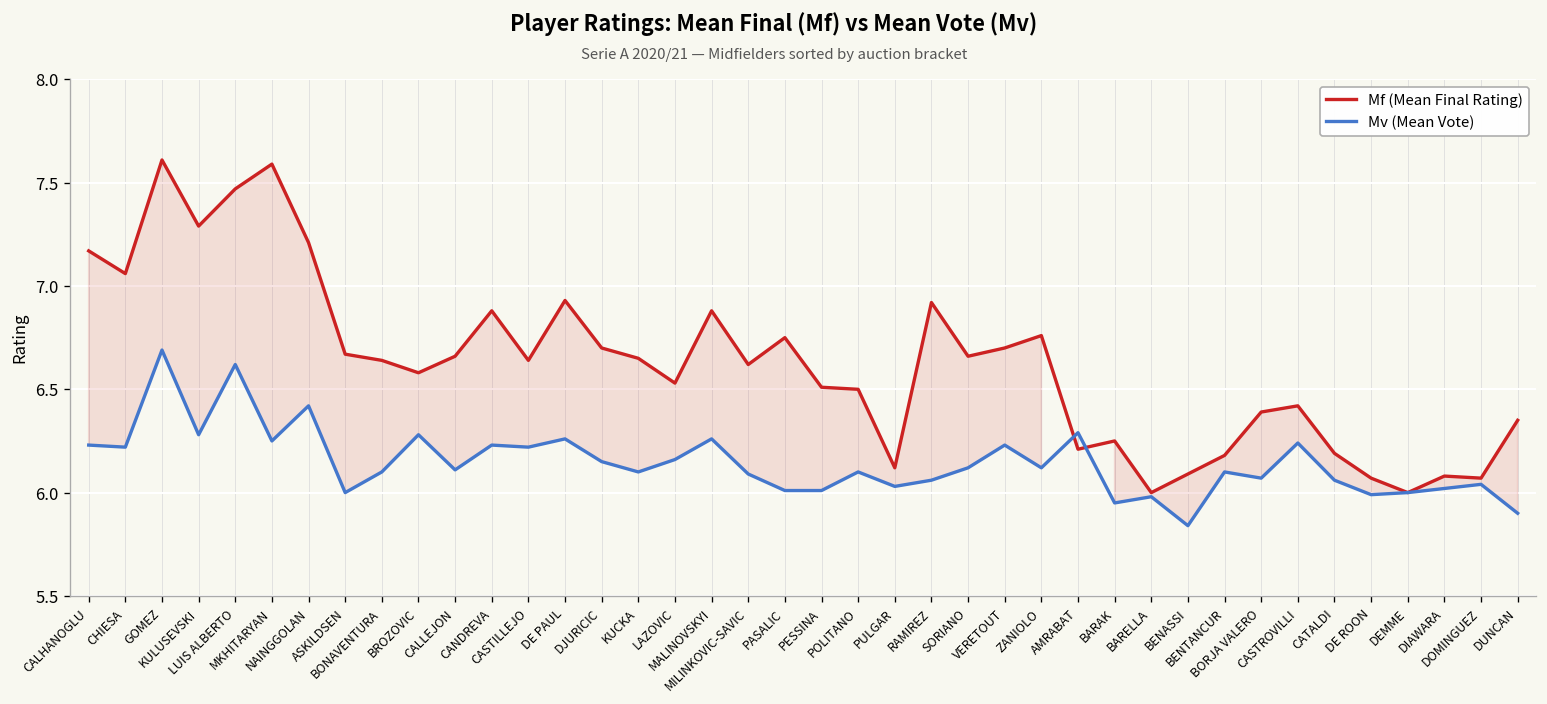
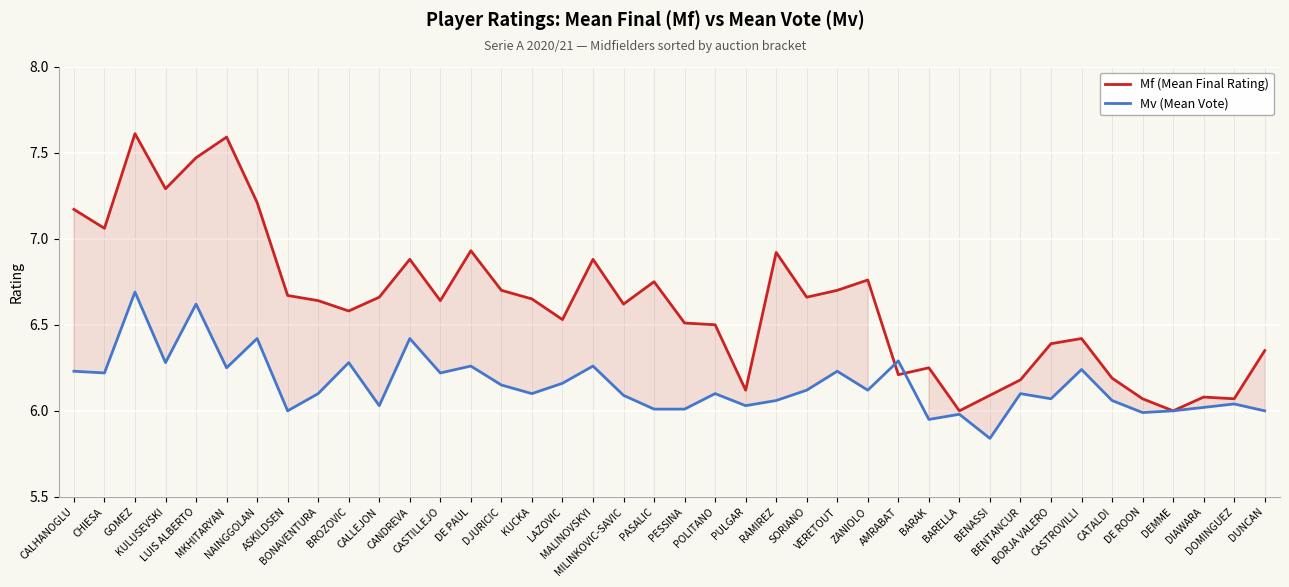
Mv (Mean Vote), CALLEJON: 6.11 -> 6.03
Mv (Mean Vote), CANDREVA: 6.23 -> 6.42
Mv (Mean Vote), DUNCAN: 5.9 -> 6.0
